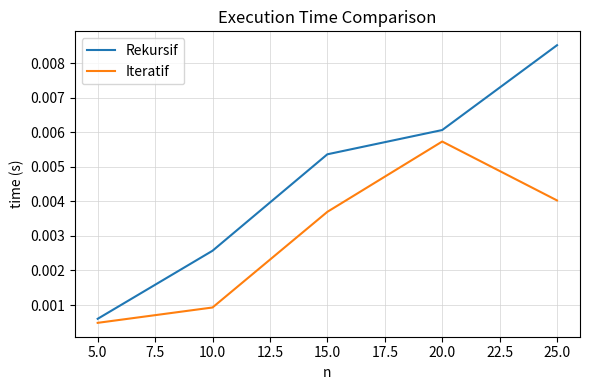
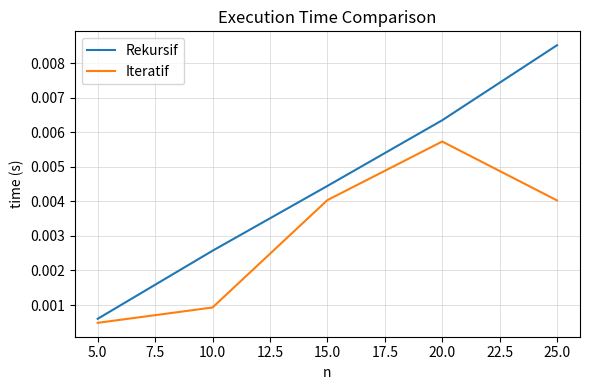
Rekursif, 15.0: 0.0054 -> 0.0044
Iteratif, 15.0: 0.0037 -> 0.0040
Rekursif, 20.0: 0.0061 -> 0.0063
